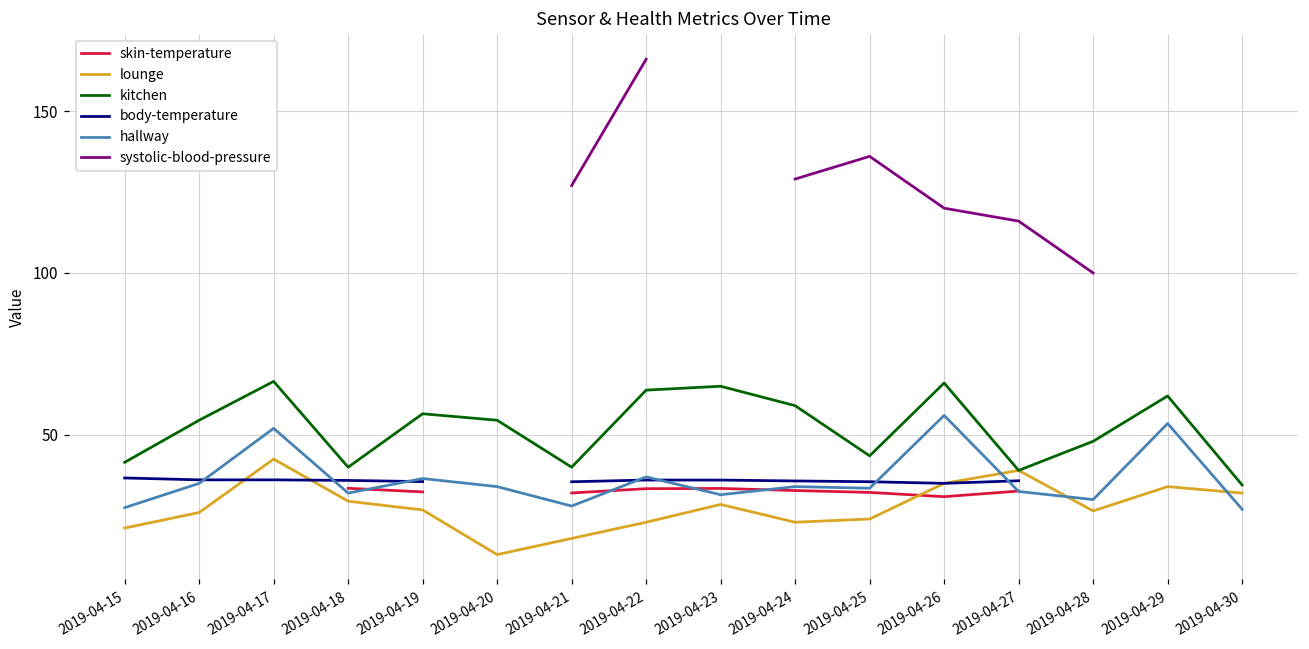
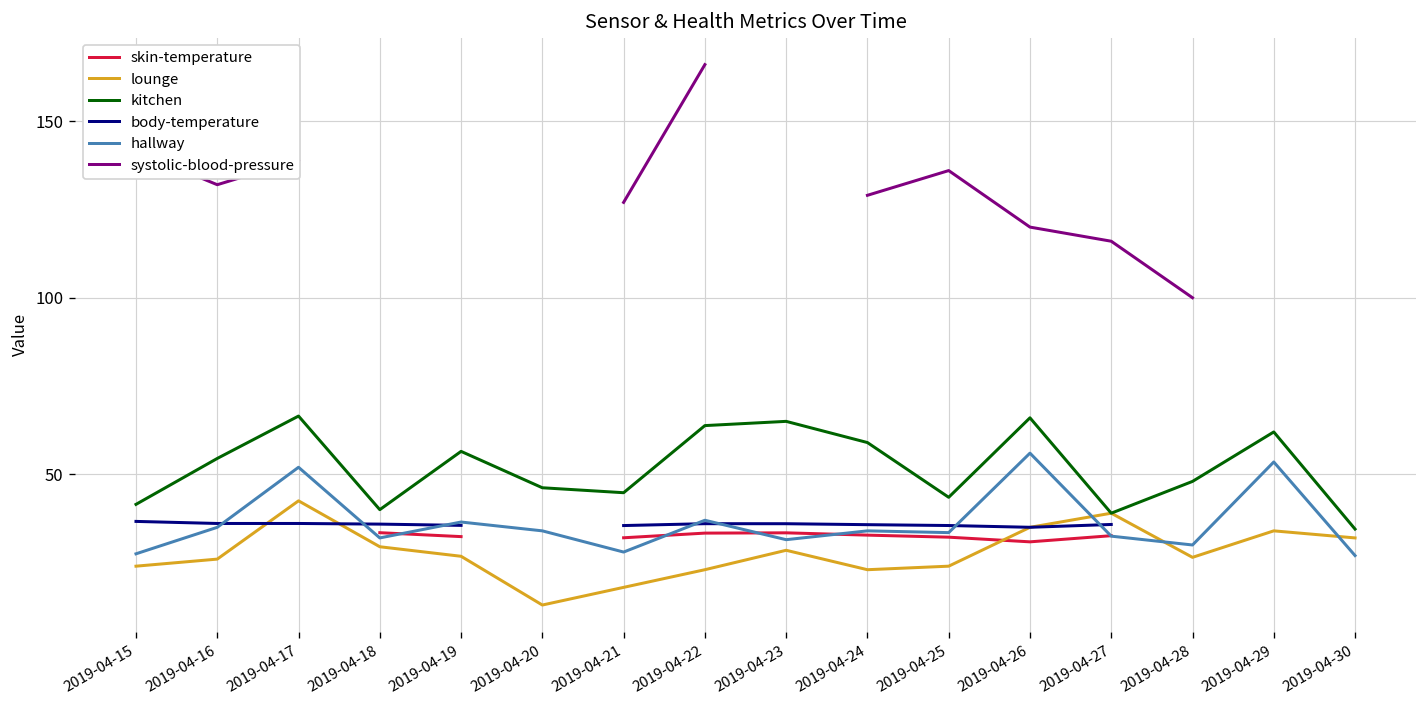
lounge, 2019-04-15: 21 -> 24
kitchen, 2019-04-20: 55 -> 46
kitchen, 2019-04-21: 40 -> 45
